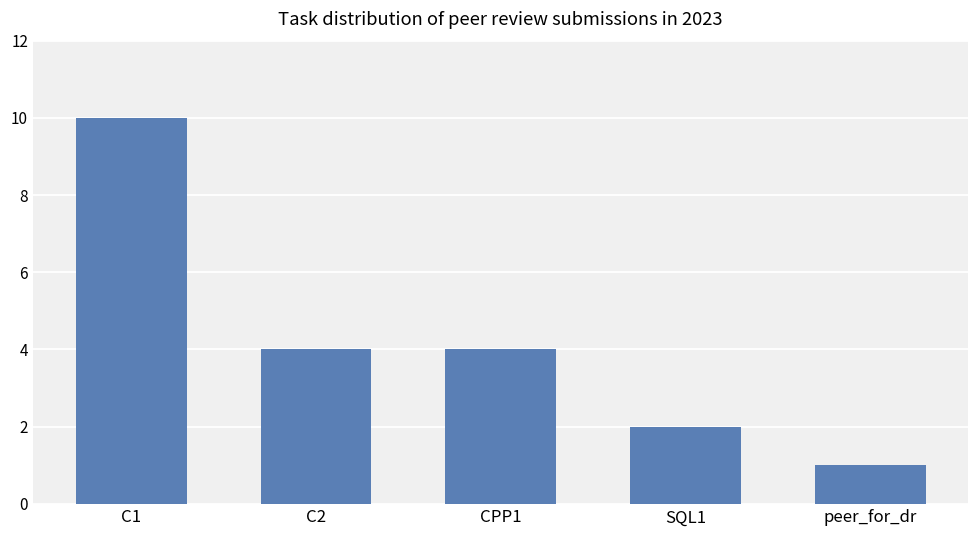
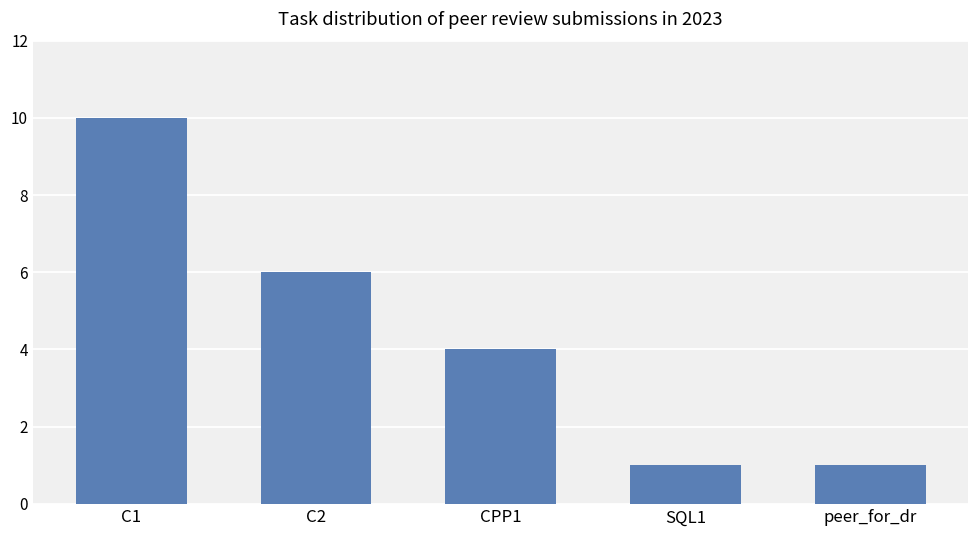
C2: 4 -> 6
SQL1: 2 -> 1
